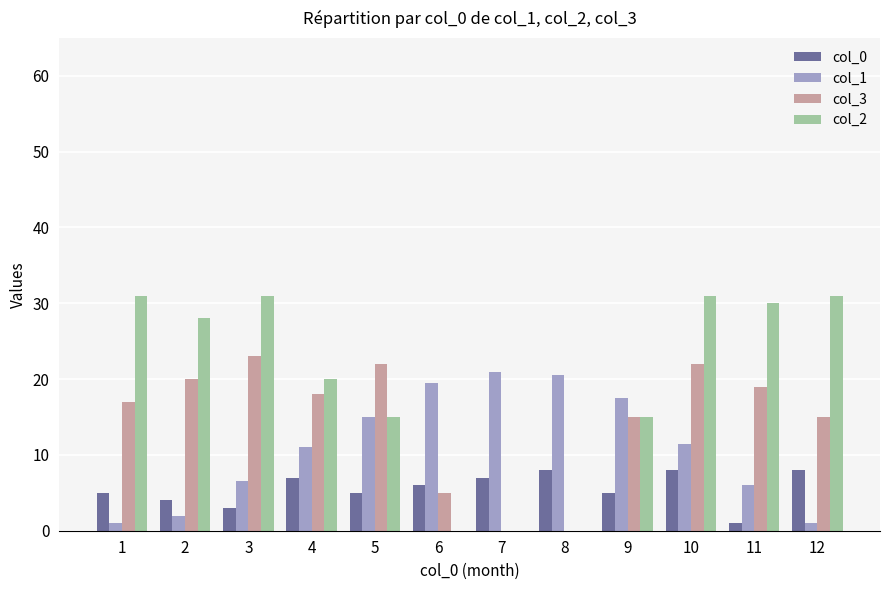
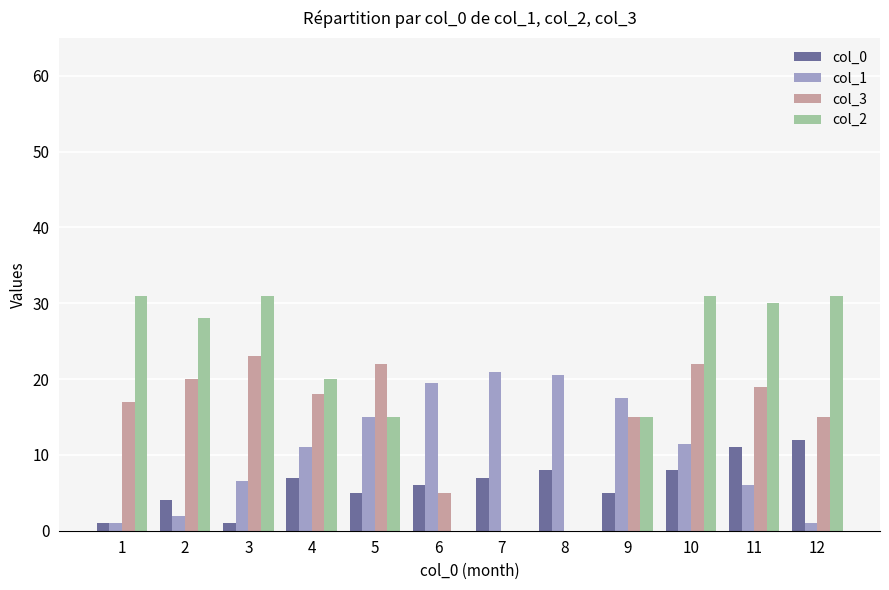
col_0, 1: 5 -> 1
col_0, 3: 3 -> 1
col_0, 11: 1 -> 11
col_0, 12: 8 -> 12
